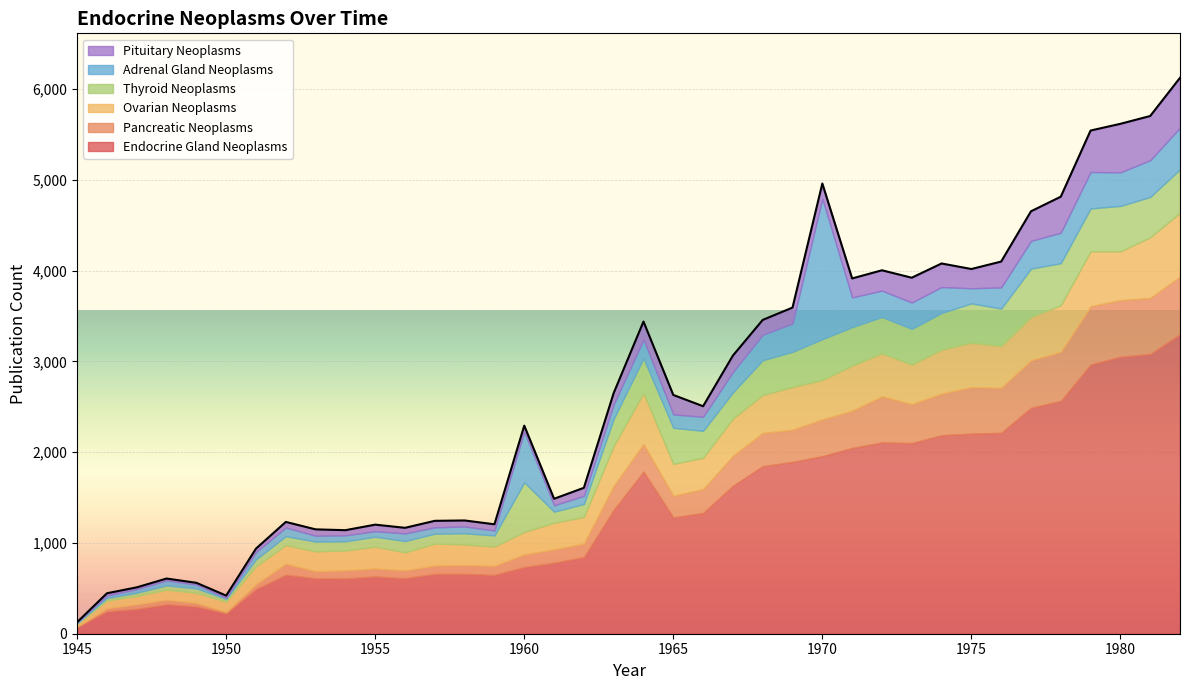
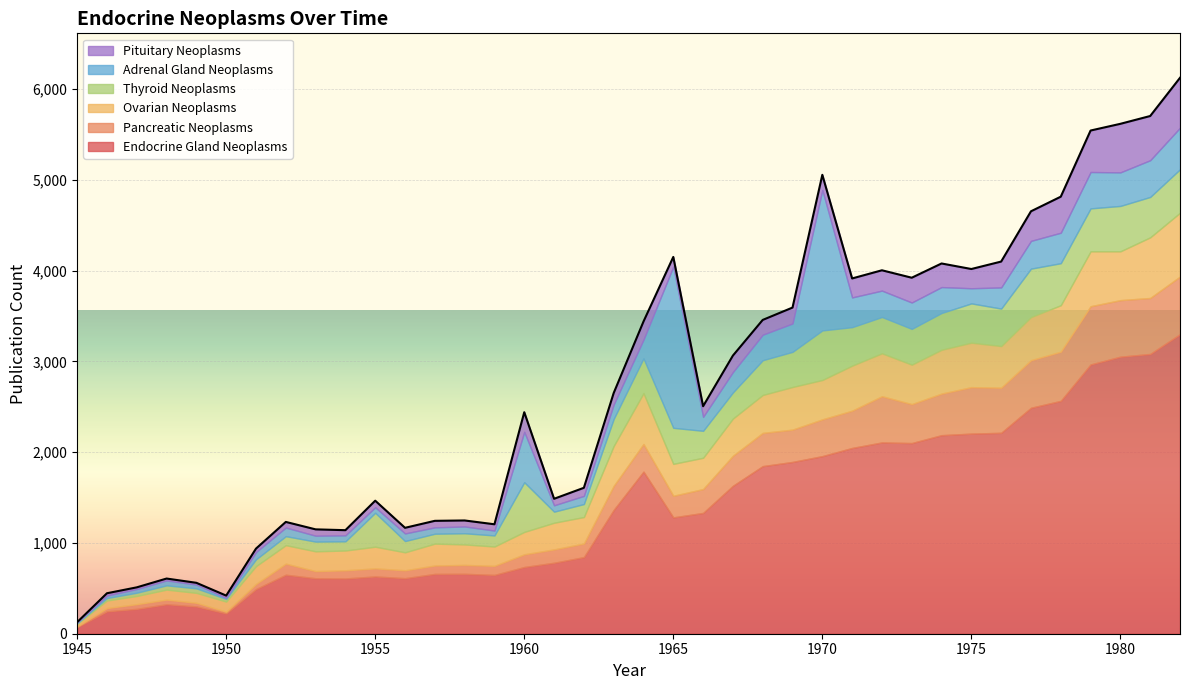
Thyroid Neoplasms, 1955: 100 -> 400
Pituitary Neoplasms, 1960: 100 -> 200
Adrenal Gland Neoplasms, 1965: 100 -> 1,800
Pituitary Neoplasms, 1965: 200 -> 100
Thyroid Neoplasms, 1970: 450 -> 550
